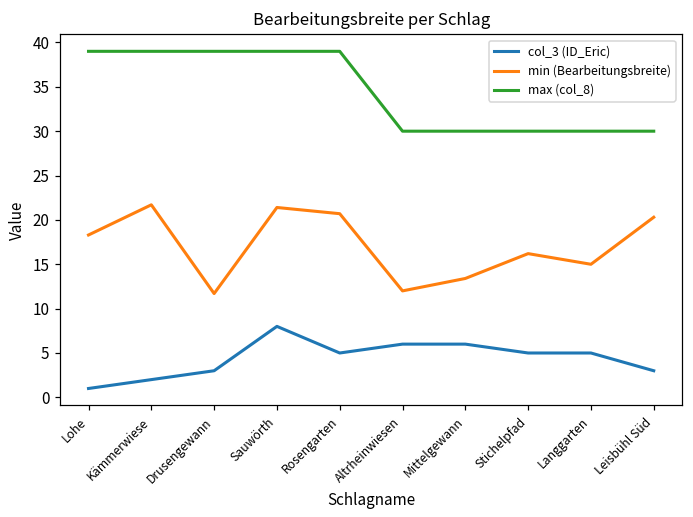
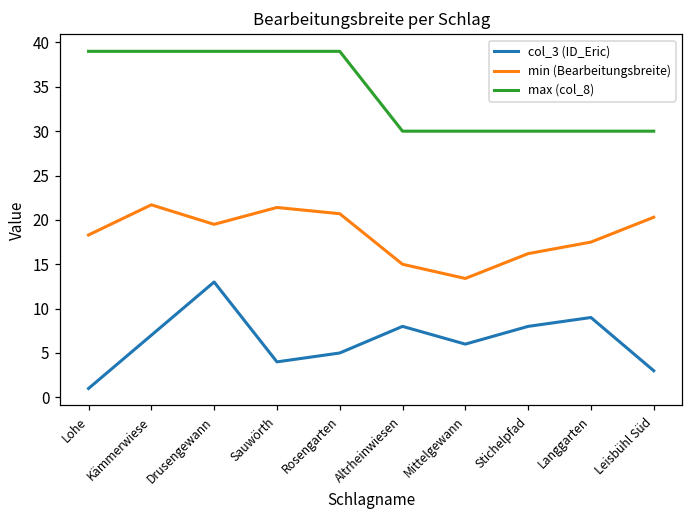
col_3 (ID_Eric), Kämmerwiese: 2 -> 7
col_3 (ID_Eric), Drusengewann: 3 -> 13
min (Bearbeitungsbreite), Drusengewann: 12 -> 20
col_3 (ID_Eric), Sauwörth: 8 -> 4
col_3 (ID_Eric), Altrheinwiesen: 6 -> 8
min (Bearbeitungsbreite), Altrheinwiesen: 12 -> 15
col_3 (ID_Eric), Stichelpfad: 5 -> 8
col_3 (ID_Eric), Langgarten: 5 -> 9
min (Bearbeitungsbreite), Langgarten: 15 -> 18
